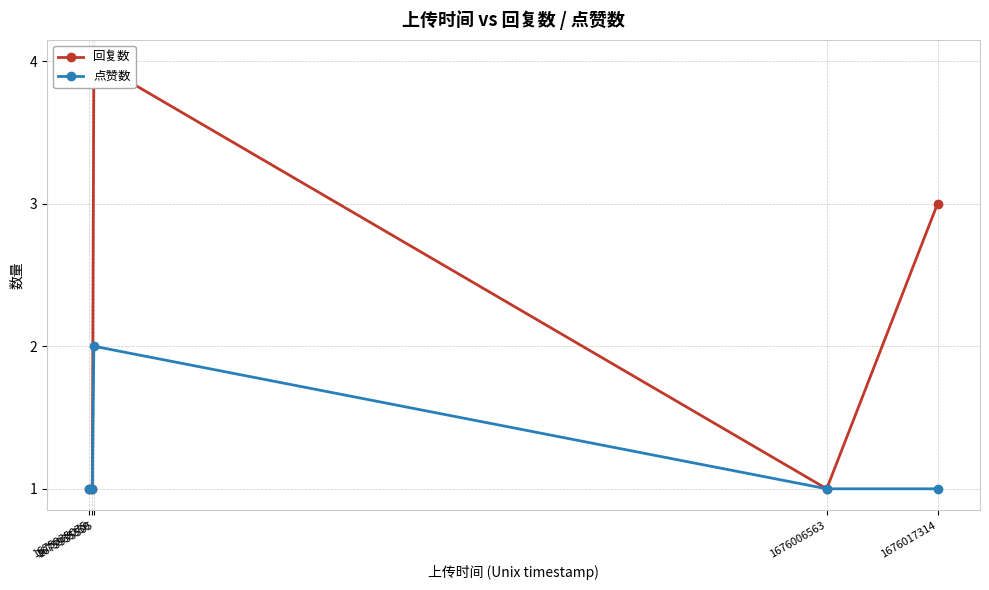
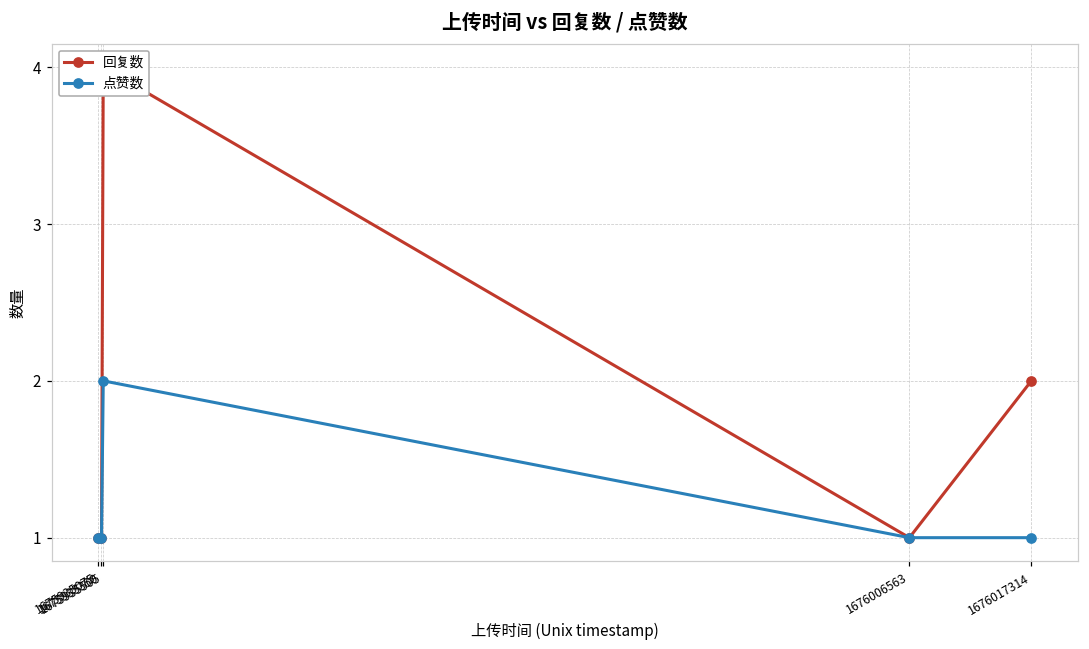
回复数, 1676017314: 3 -> 2
